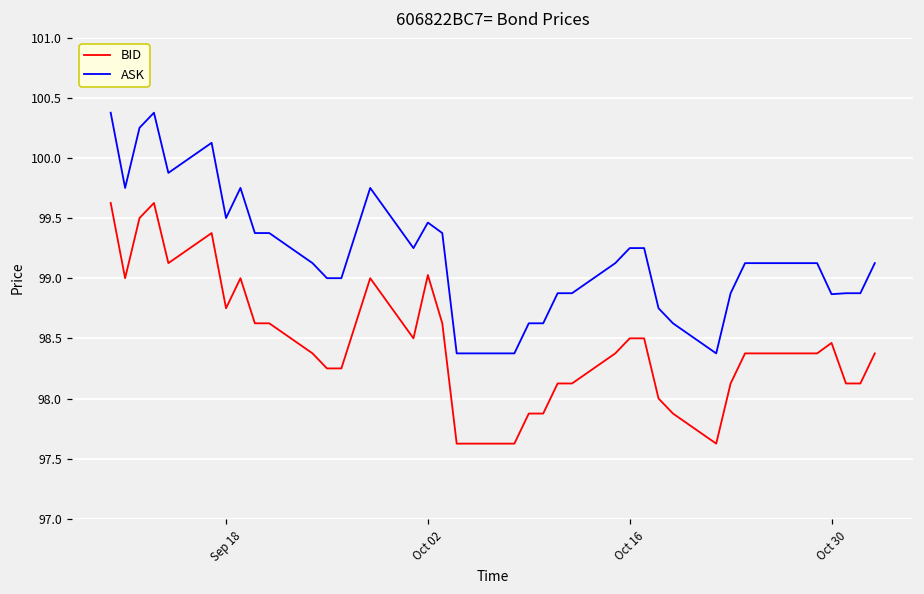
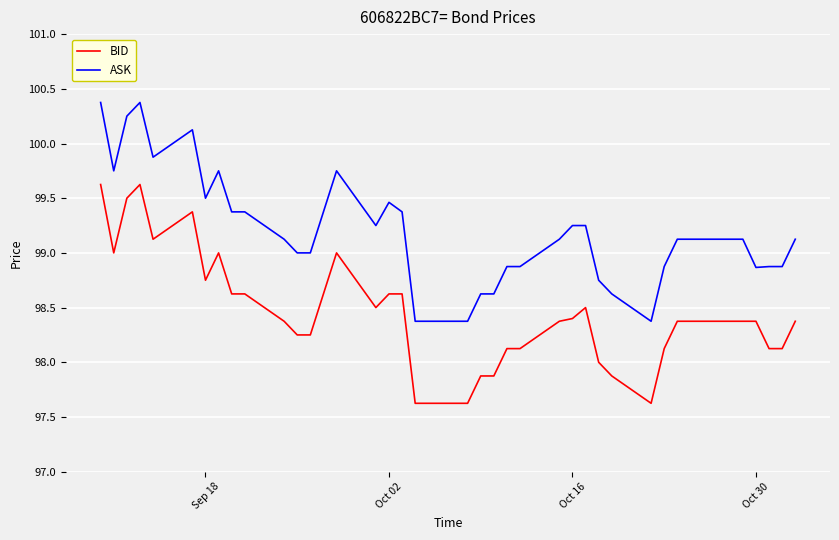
BID, Oct 02: 99.03 -> 98.63
BID, Oct 16: 98.5 -> 98.4
BID, Oct 30: 98.46 -> 98.38
